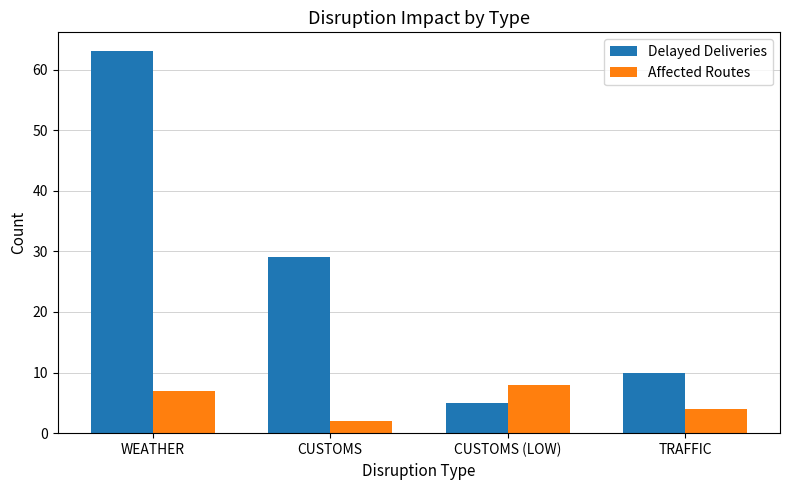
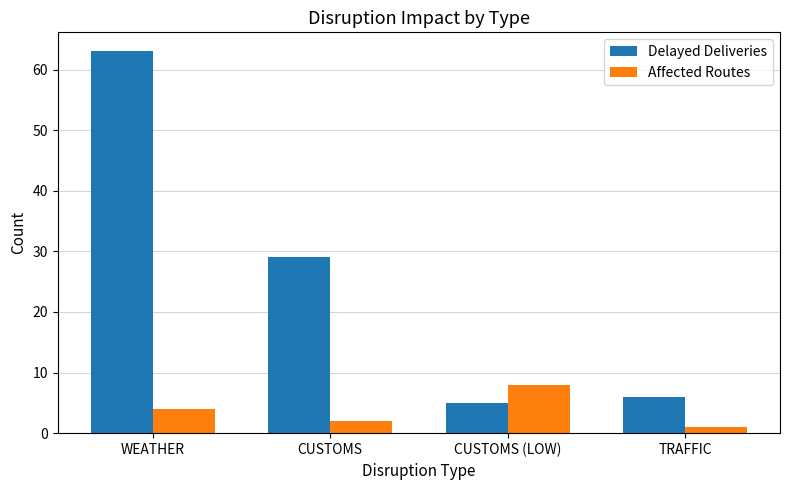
Affected Routes, WEATHER: 7 -> 4
Delayed Deliveries, TRAFFIC: 10 -> 6
Affected Routes, TRAFFIC: 4 -> 1
